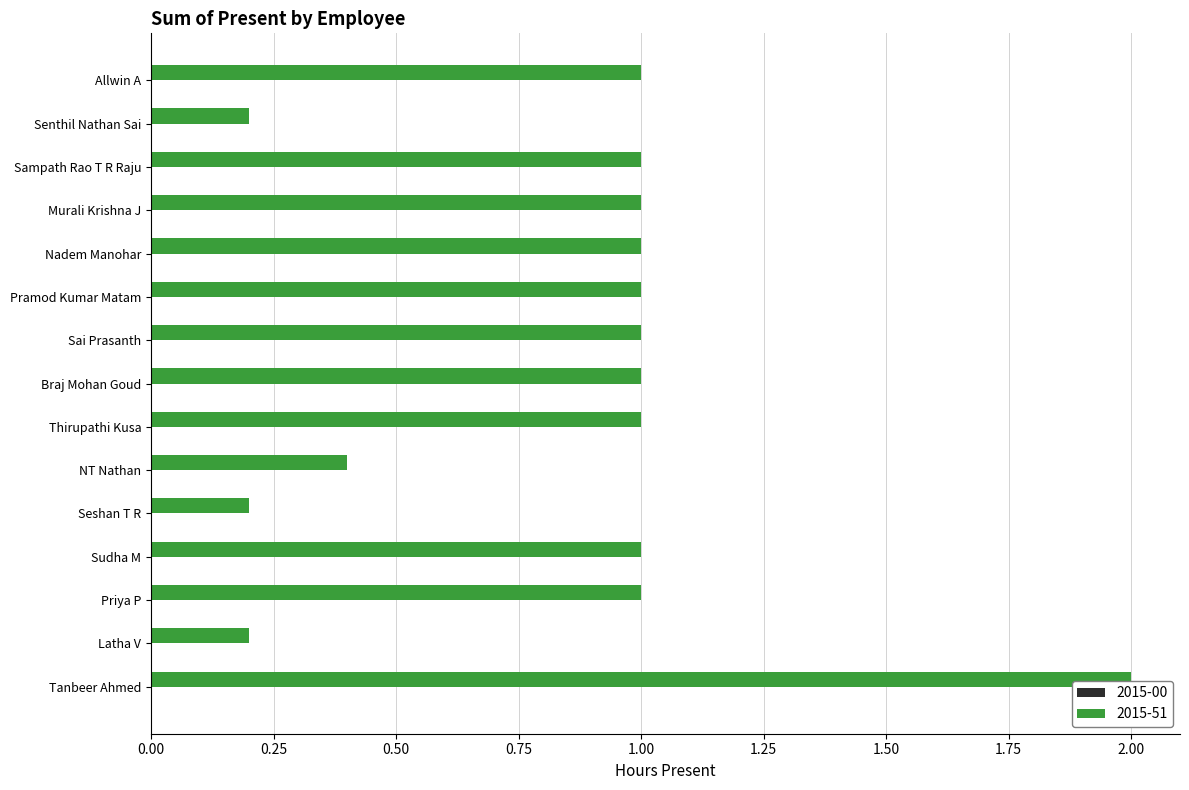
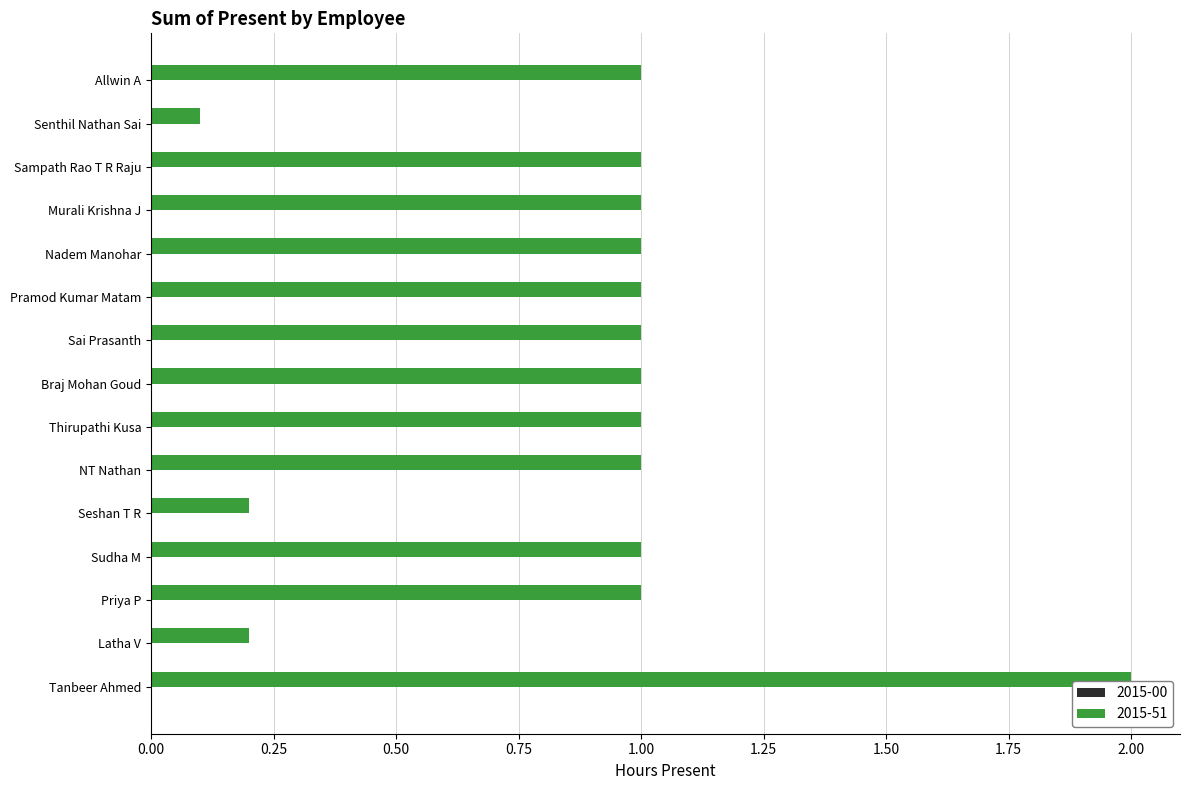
2015-51, Senthil Nathan Sai: 0.2 -> 0.1
2015-51, NT Nathan: 0.4 -> 1.0
